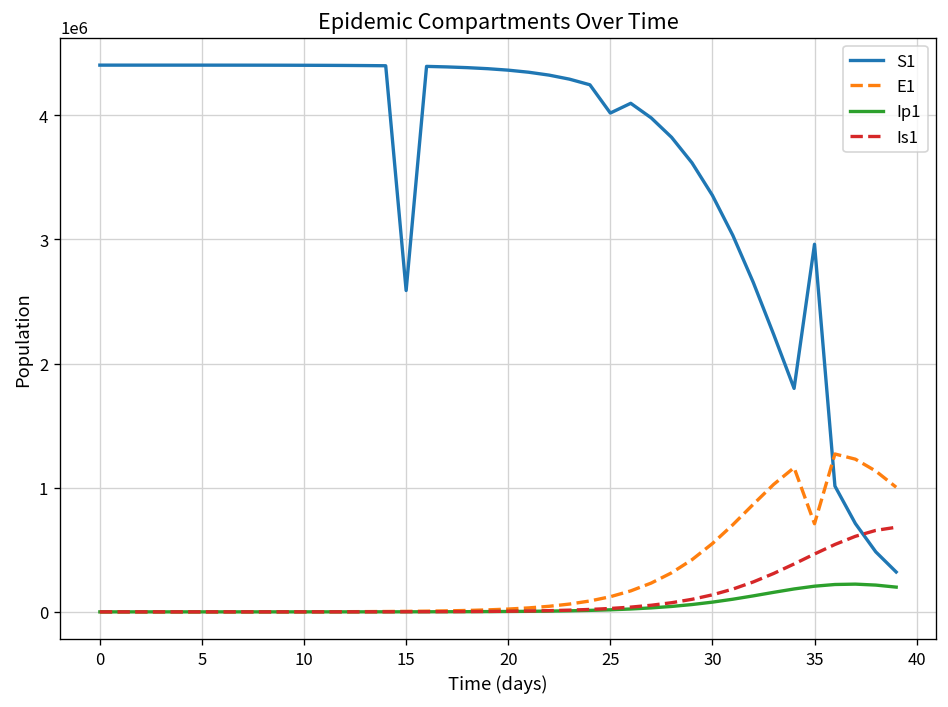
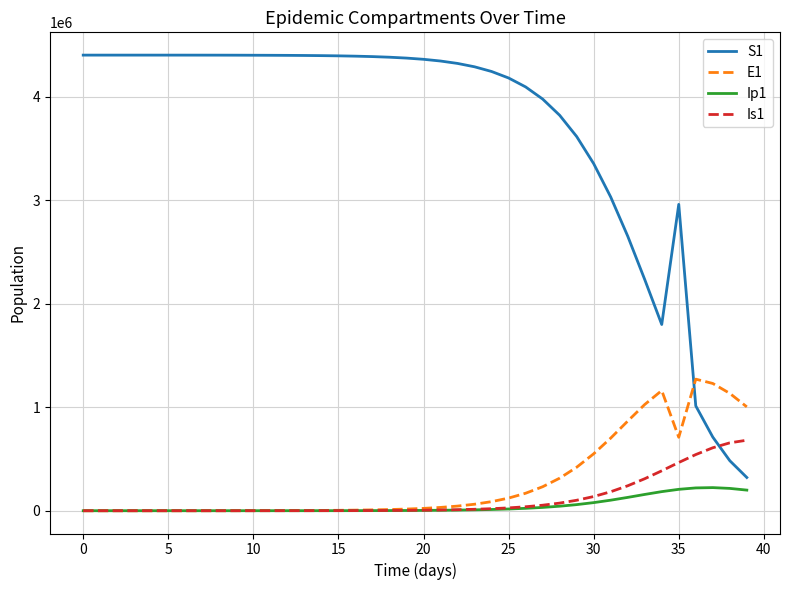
S1, 15: 2590000 -> 4400000
S1, 25: 4020000 -> 4180000
